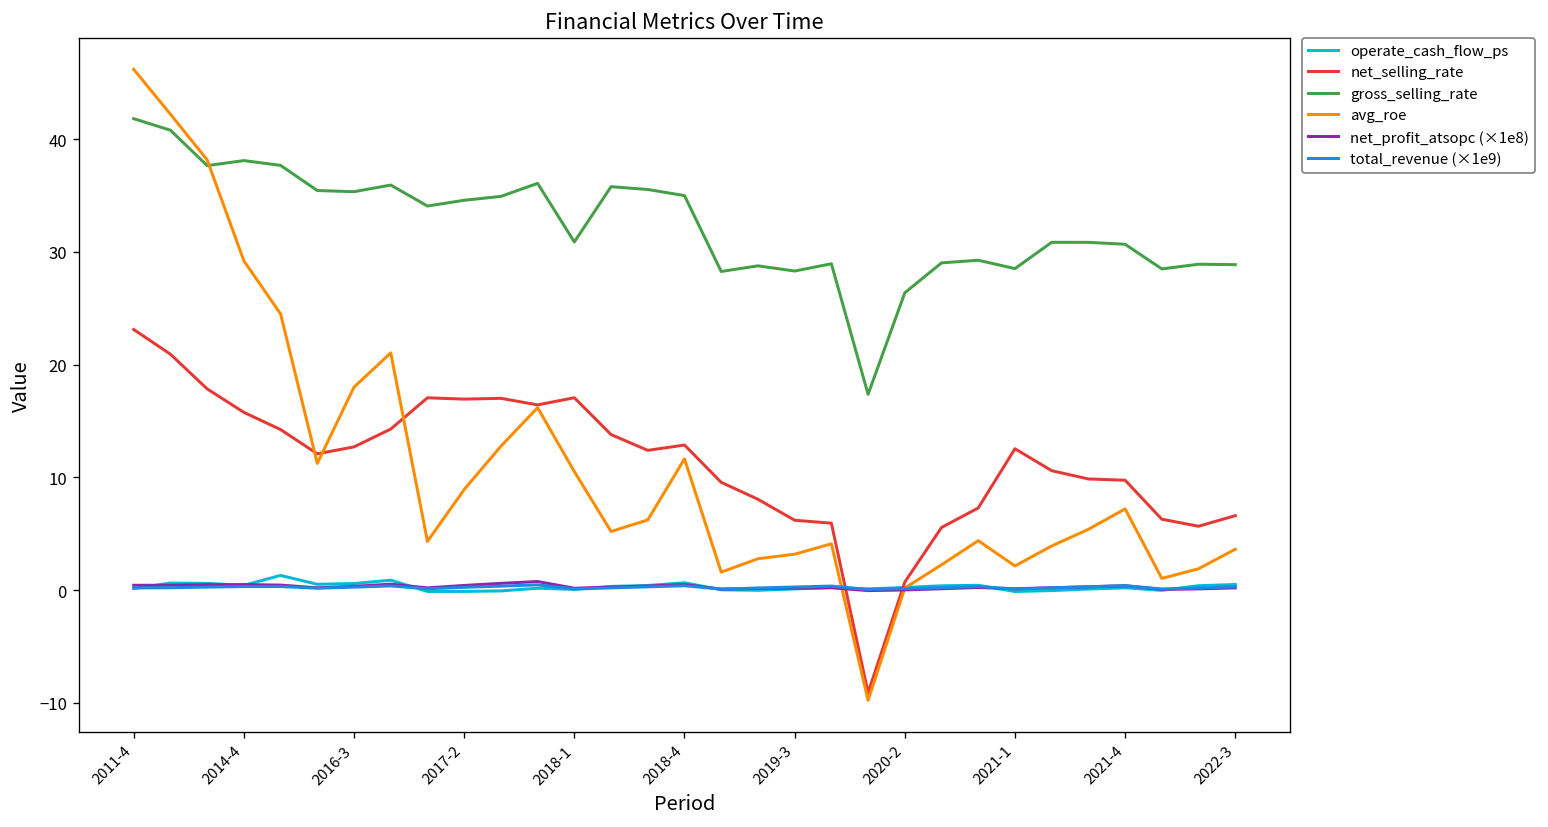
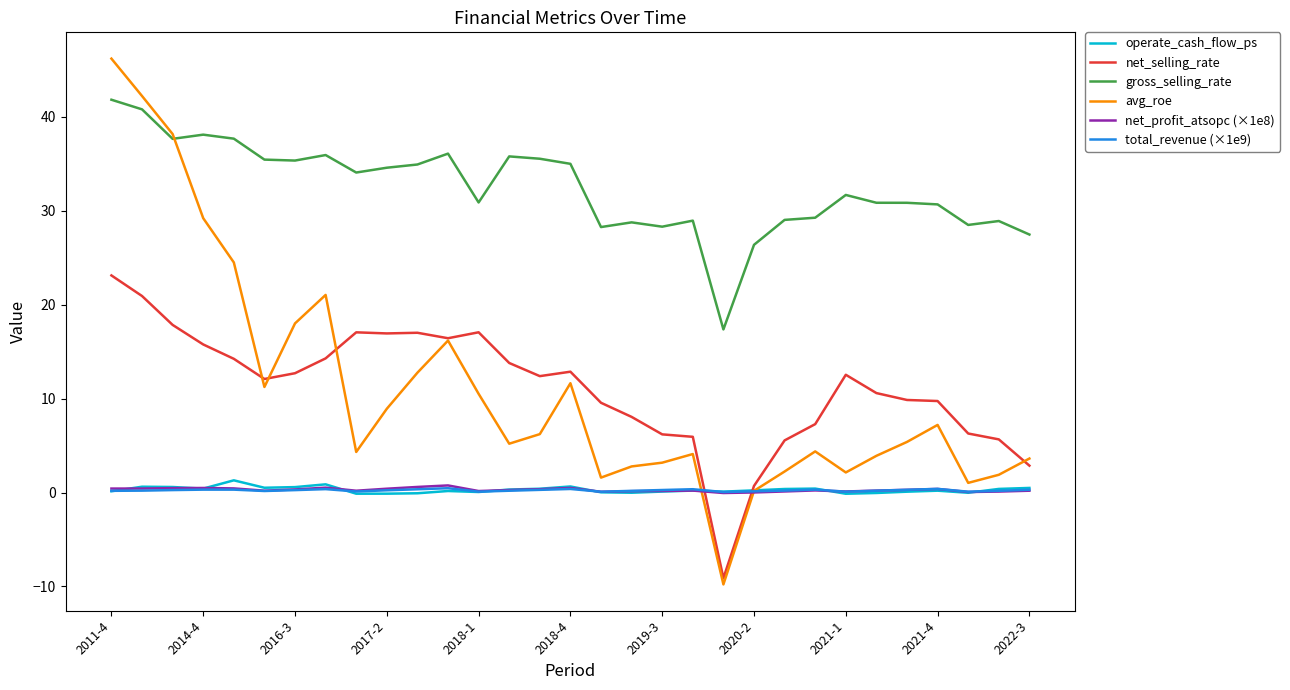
gross_selling_rate, 2021-1: 29 -> 32
net_selling_rate, 2022-3: 7 -> 3
gross_selling_rate, 2022-3: 29 -> 27
